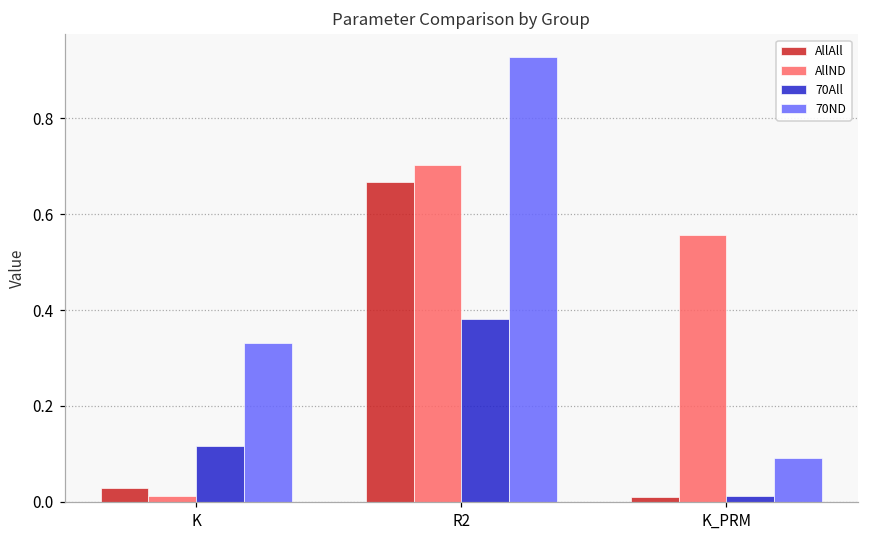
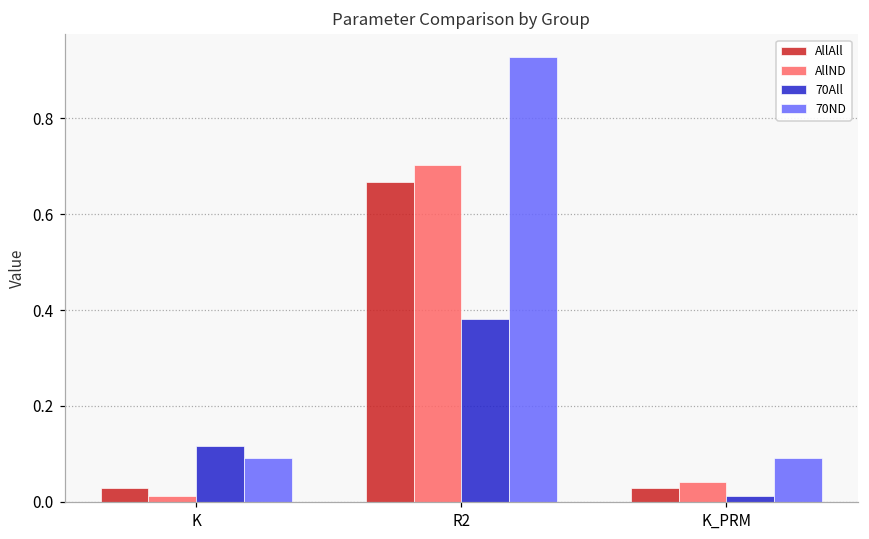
70ND, K: 0.33 -> 0.09
AllAll, K_PRM: 0.01 -> 0.03
AllND, K_PRM: 0.56 -> 0.04
